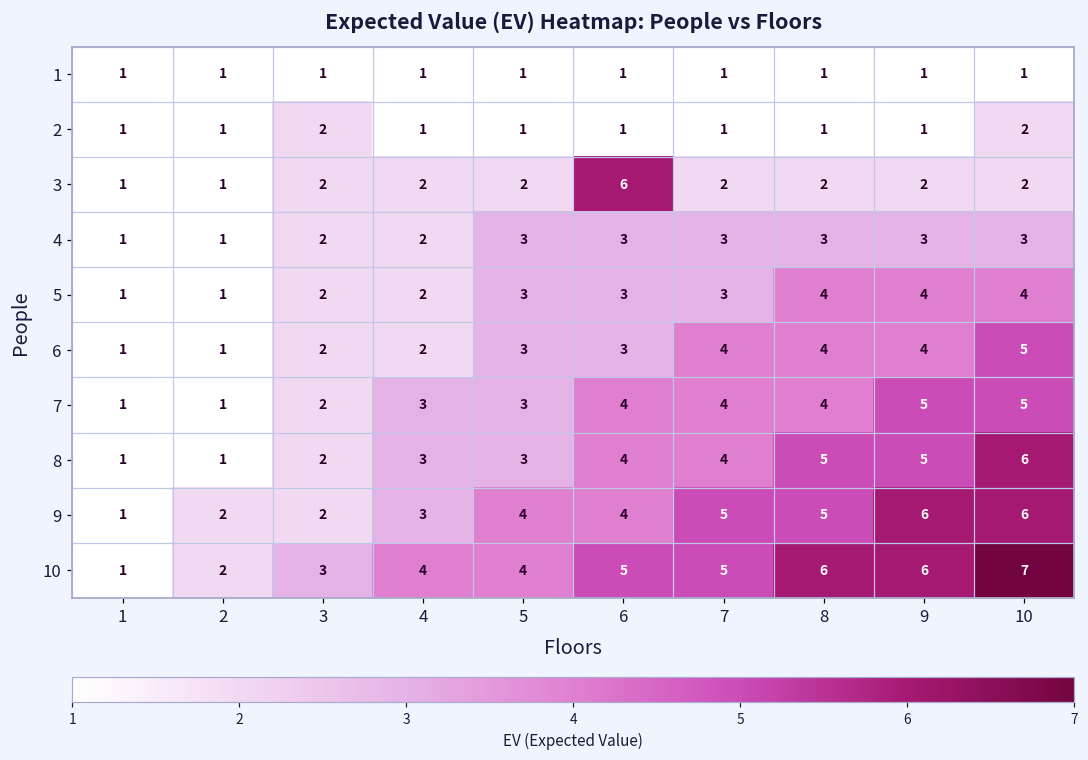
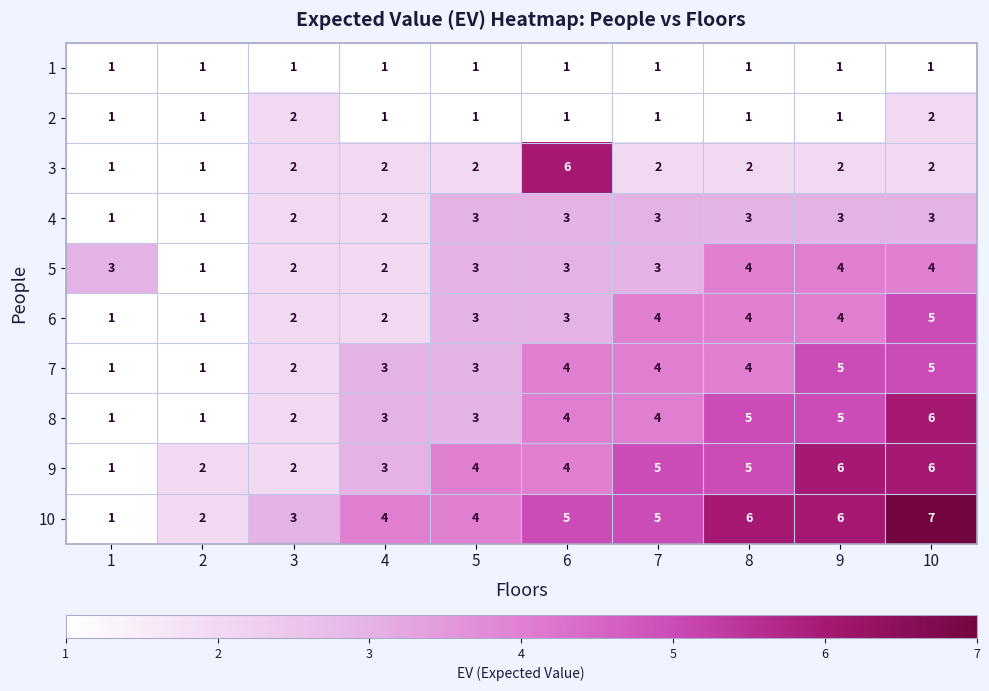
5, 1: 1 -> 3
